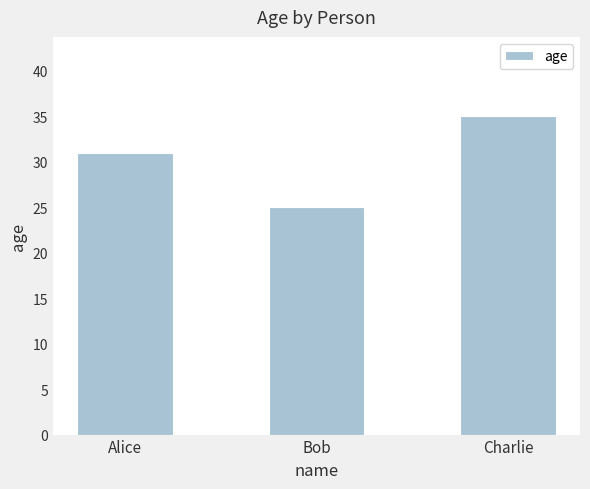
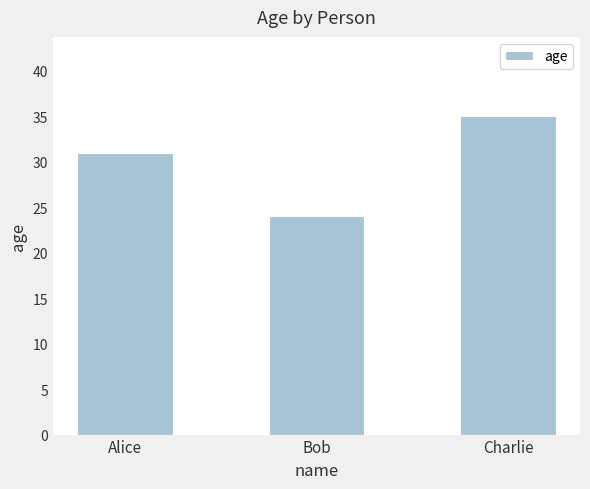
Bob: 25 -> 24
